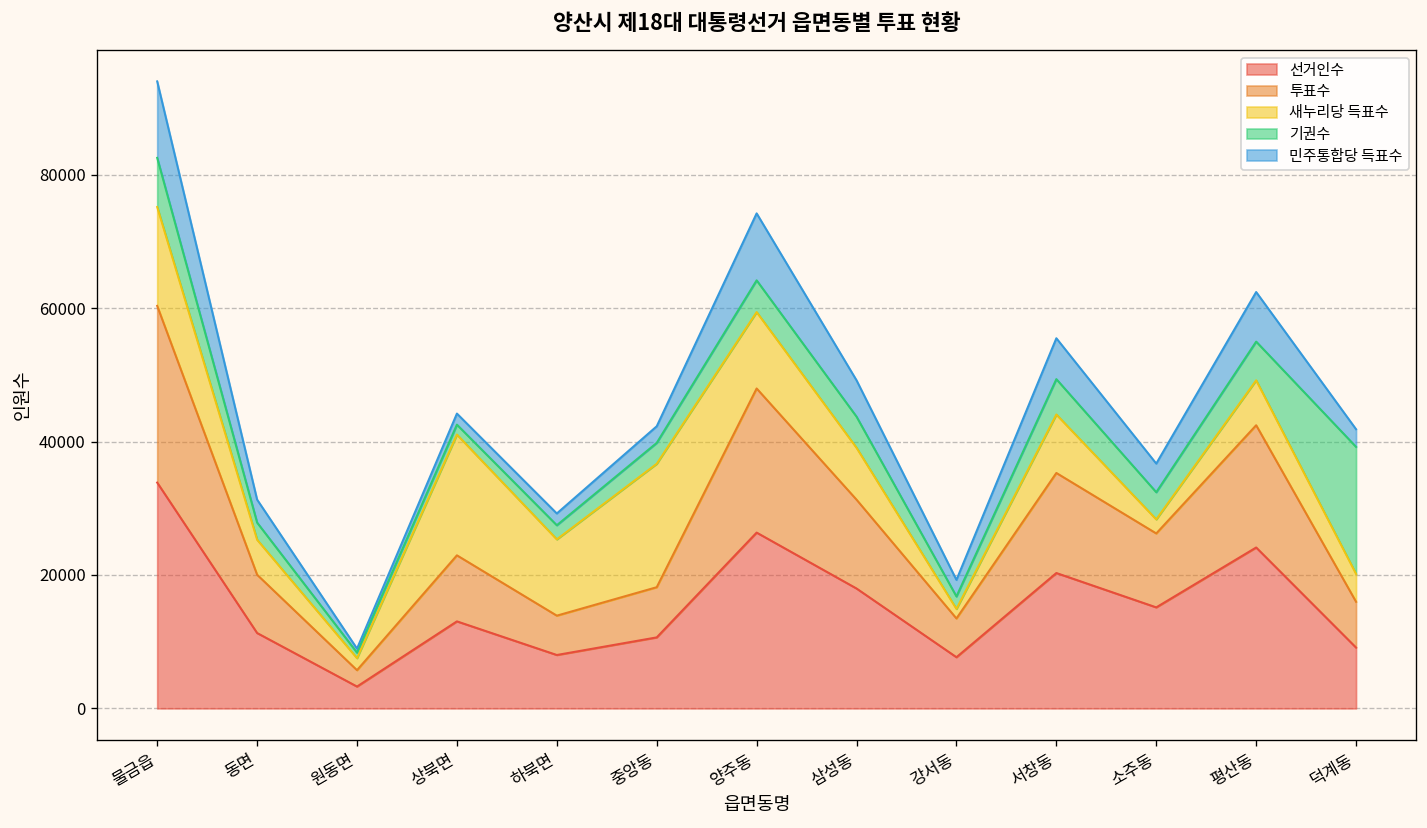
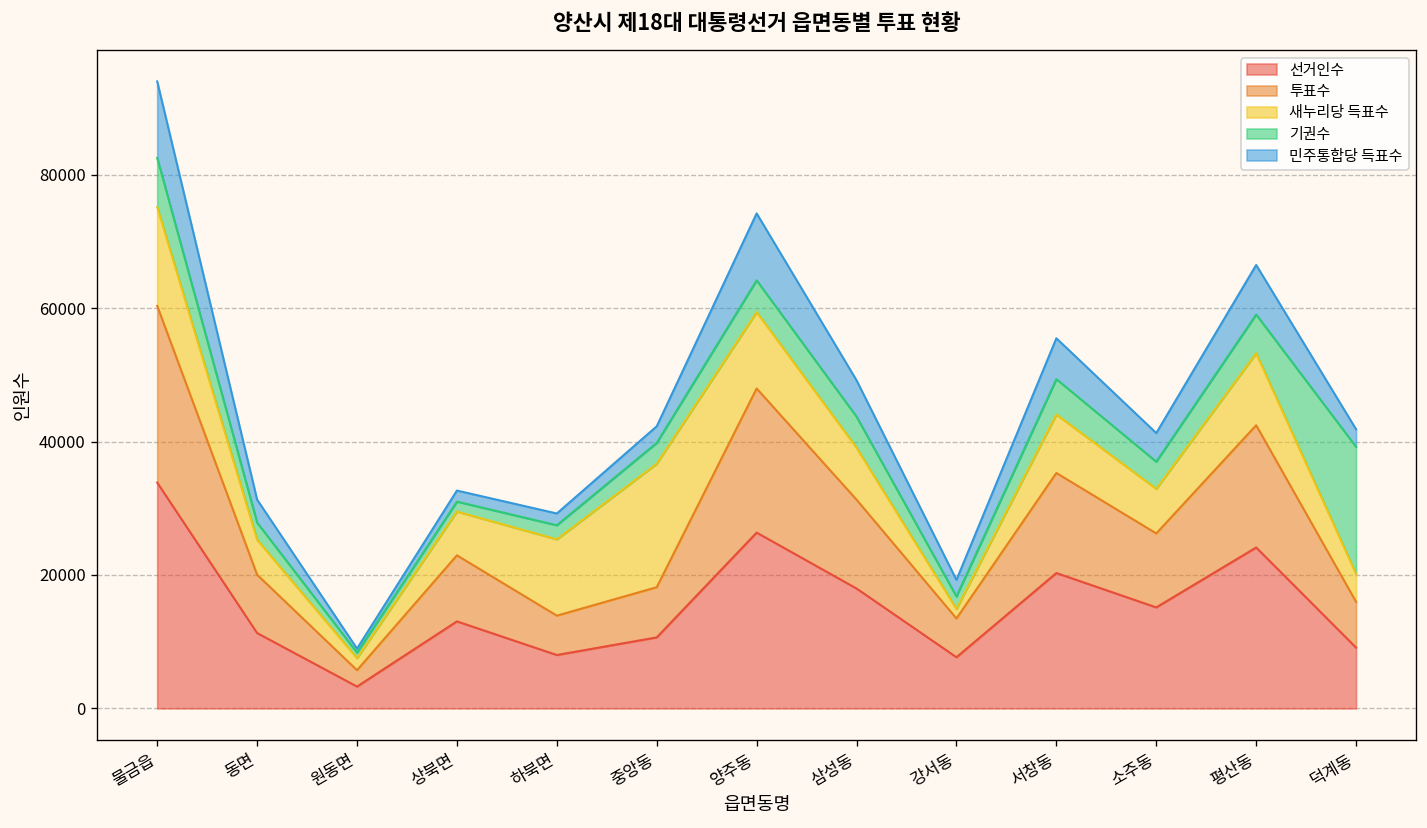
새누리당 득표수, 상북면: 18000 -> 7000
새누리당 득표수, 소주동: 2000 -> 7000
새누리당 득표수, 평산동: 7000 -> 11000
